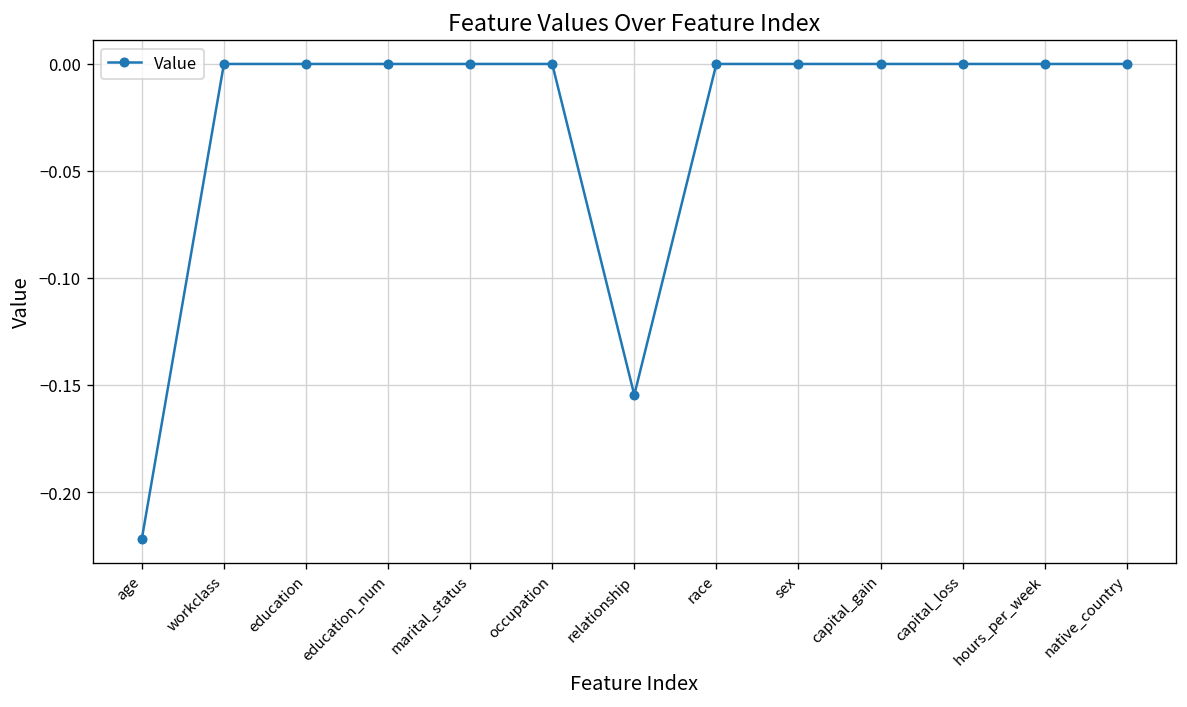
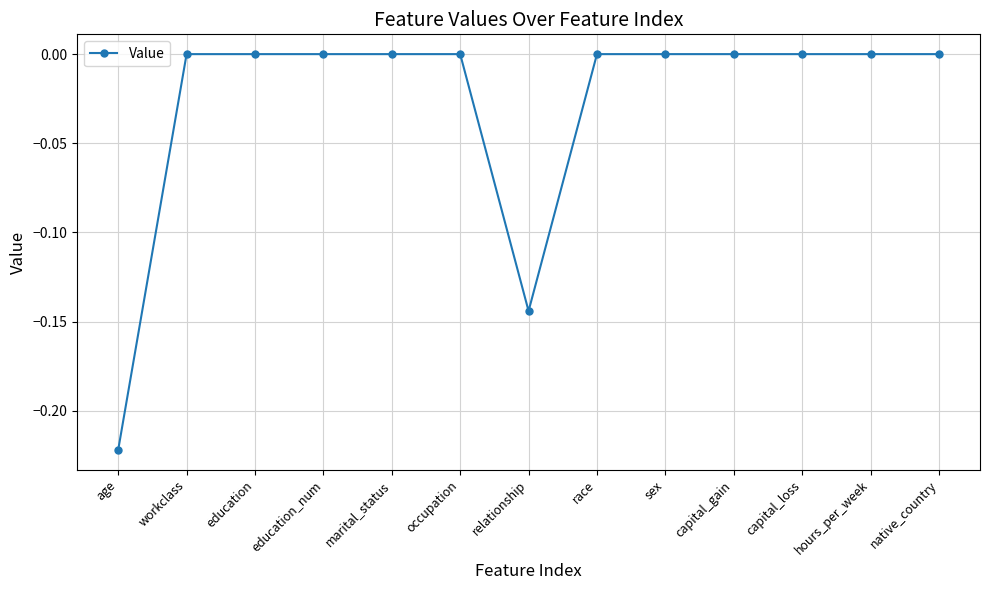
relationship: -0.155 -> -0.144
